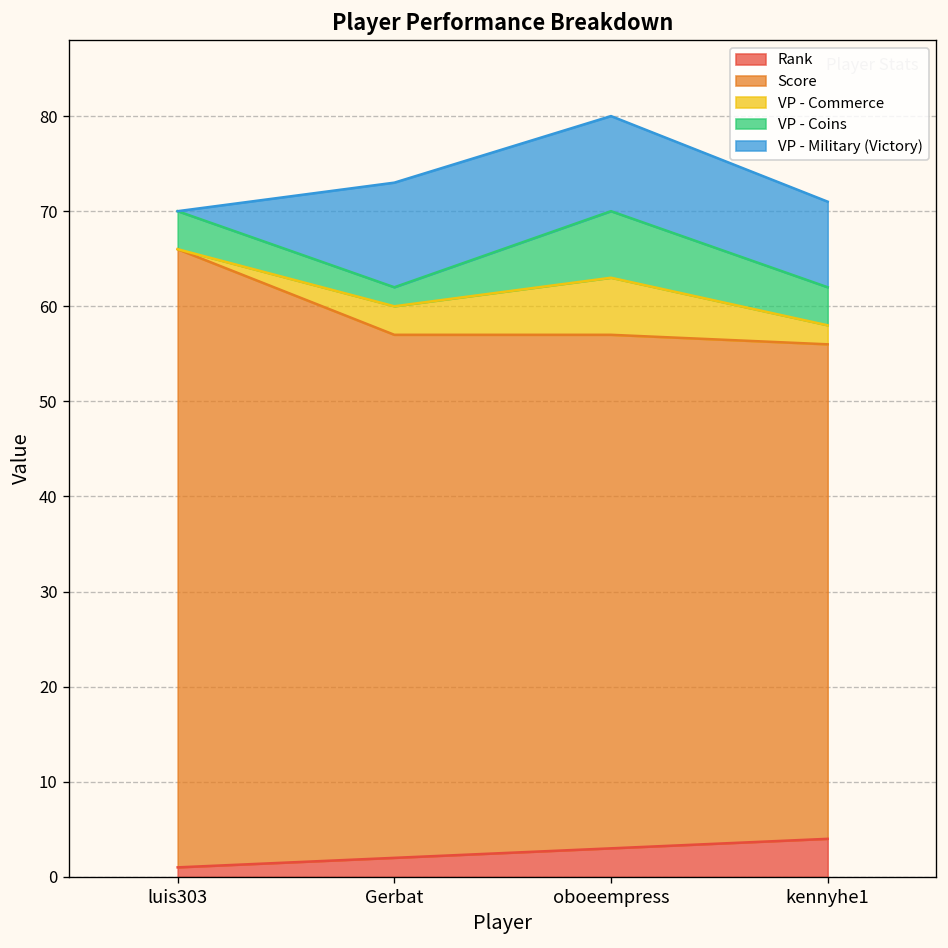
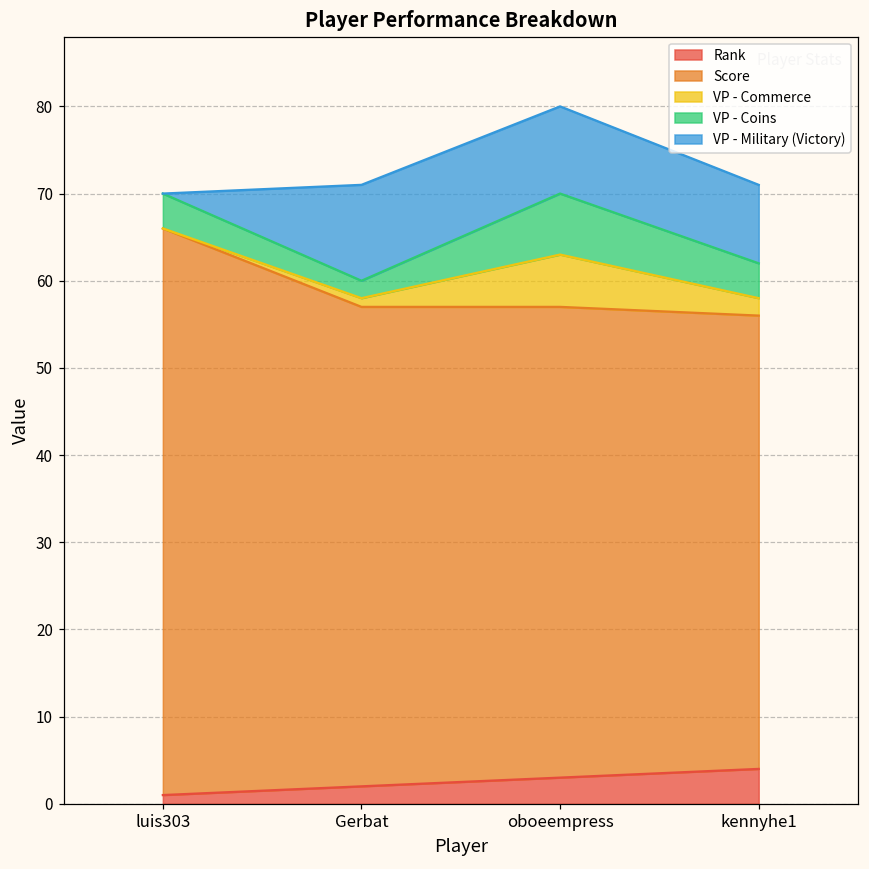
VP - Commerce, Gerbat: 3 -> 1
